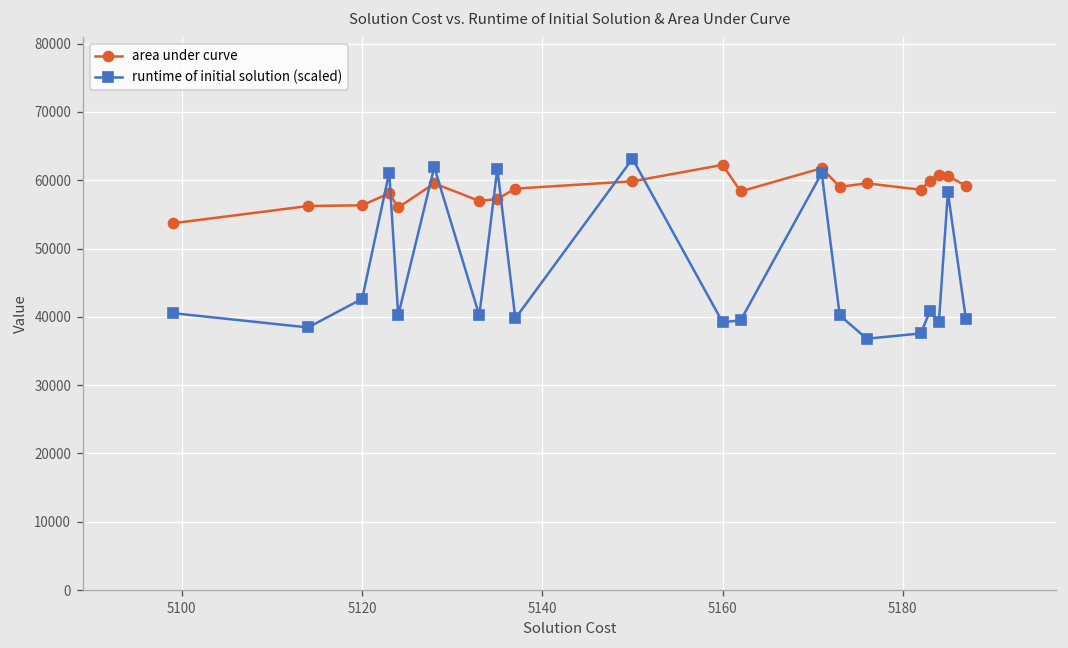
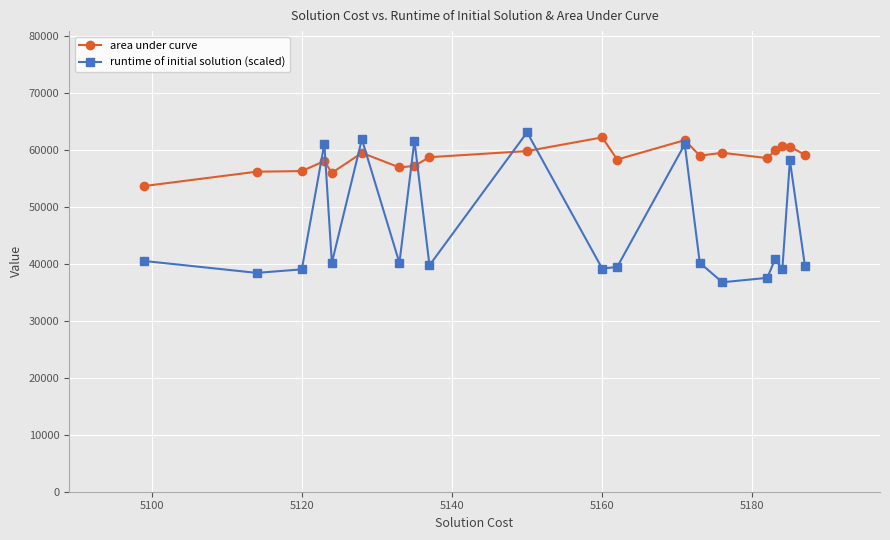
runtime of initial solution (scaled), 5120: 43000 -> 39000
